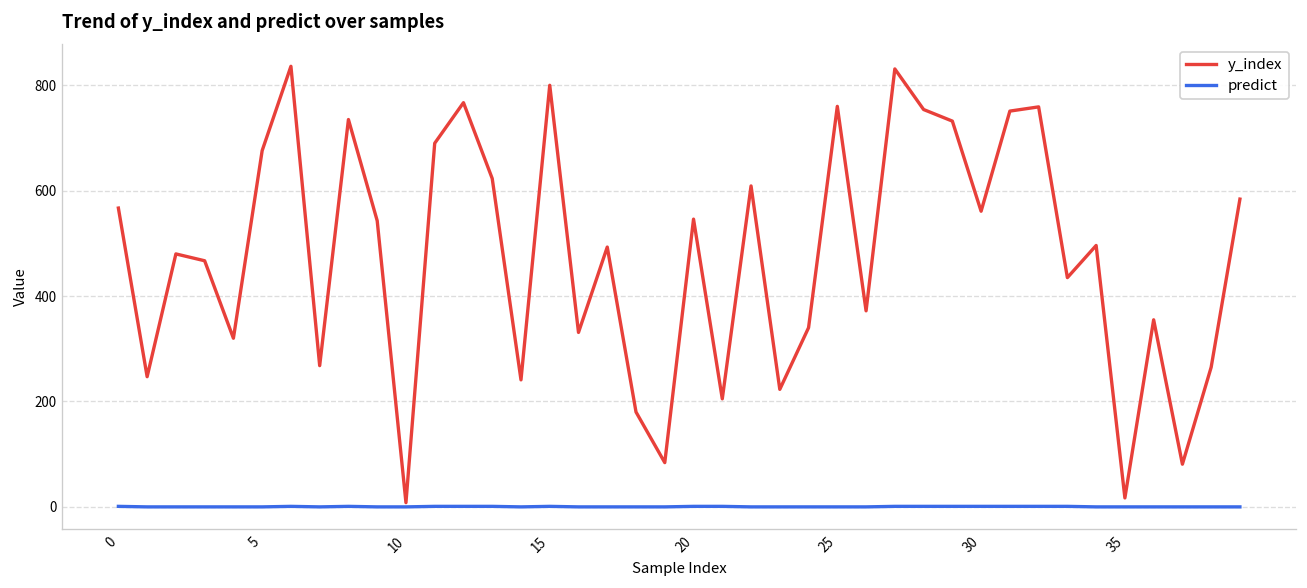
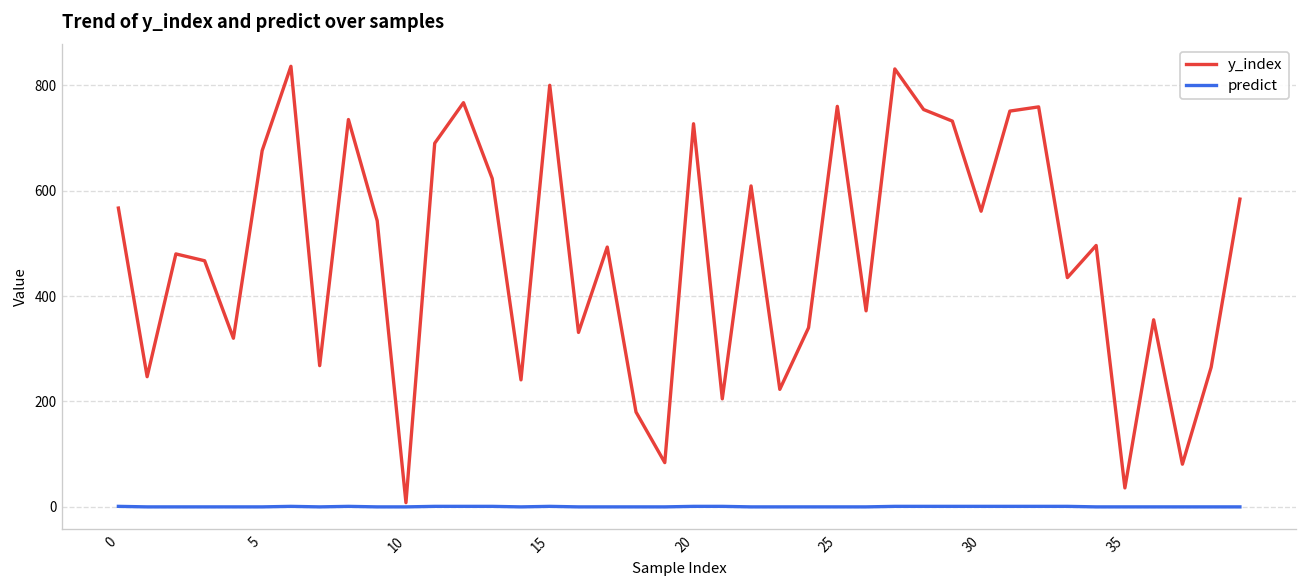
y_index, 20: 550 -> 730
y_index, 35: 20 -> 40
